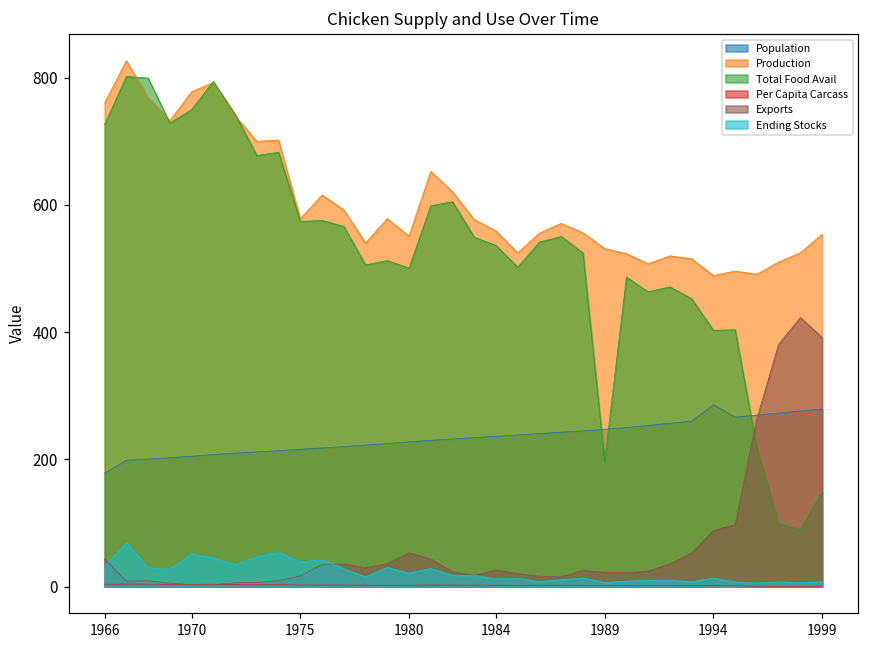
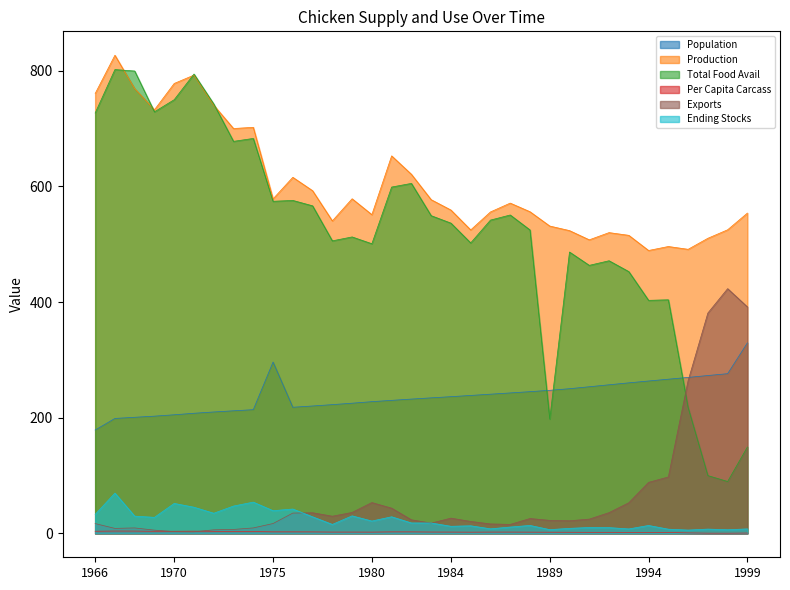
Exports, 1966: 40 -> 20
Population, 1975: 220 -> 300
Population, 1994: 290 -> 260
Population, 1999: 280 -> 330
